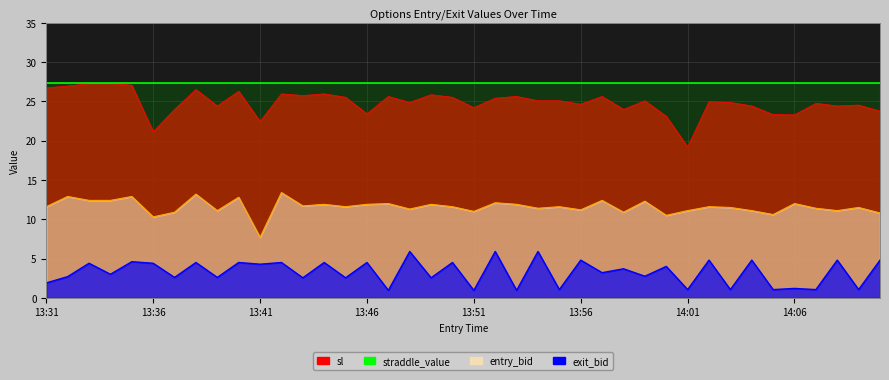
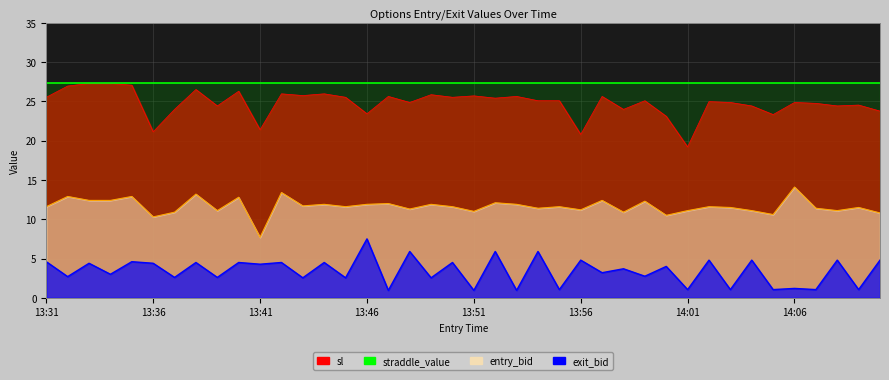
sl, 13:31: 27 -> 26
exit_bid, 13:31: 2 -> 5
sl, 13:41: 22 -> 21
exit_bid, 13:46: 5 -> 8
sl, 13:51: 24 -> 26
sl, 13:56: 25 -> 21
sl, 14:06: 23 -> 25
entry_bid, 14:06: 12 -> 14
